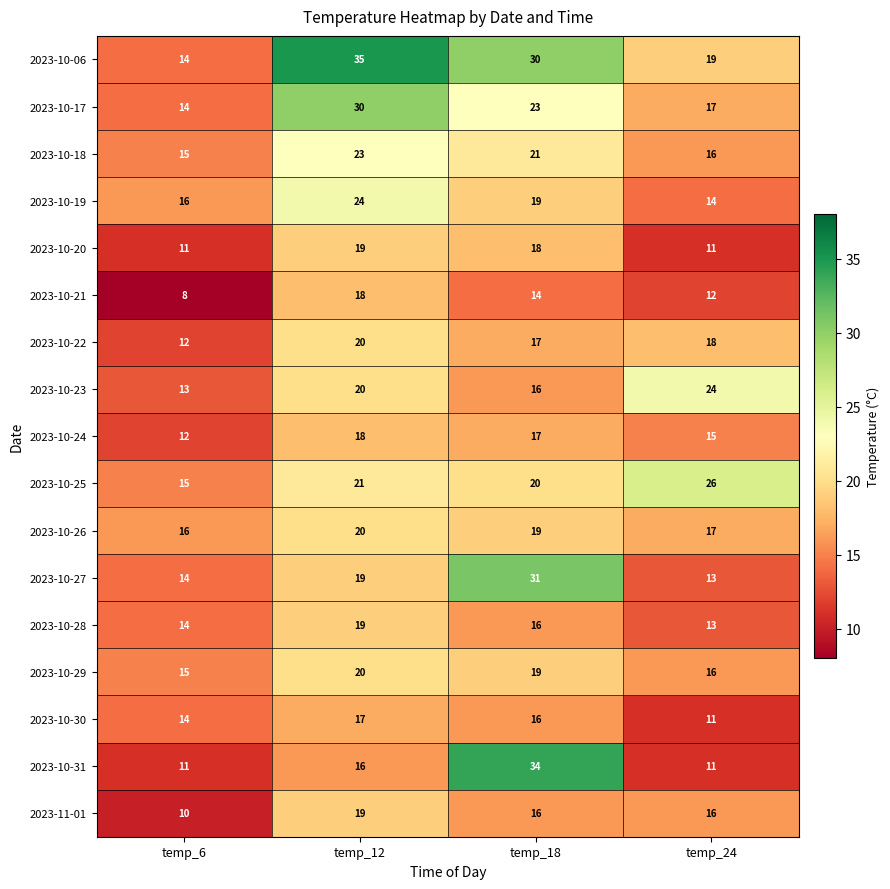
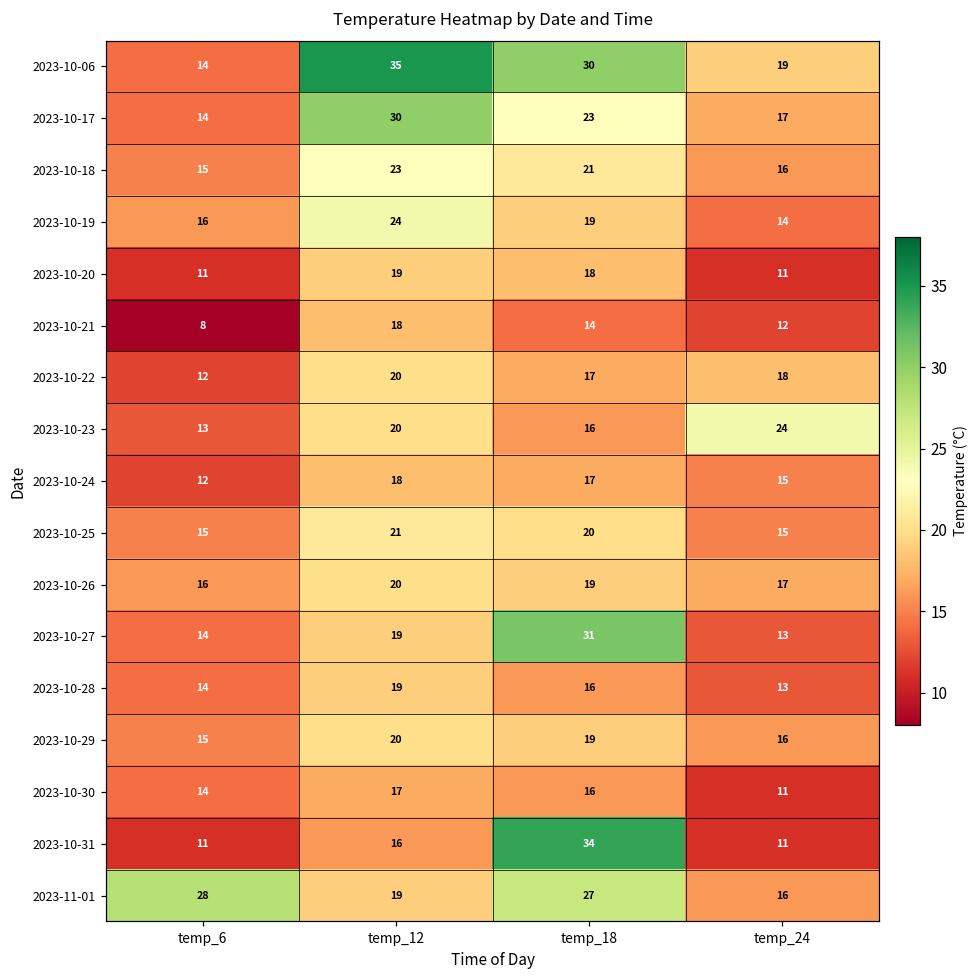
2023-10-25, temp_24: 26 -> 15
2023-11-01, temp_6: 10 -> 28
2023-11-01, temp_18: 16 -> 27
